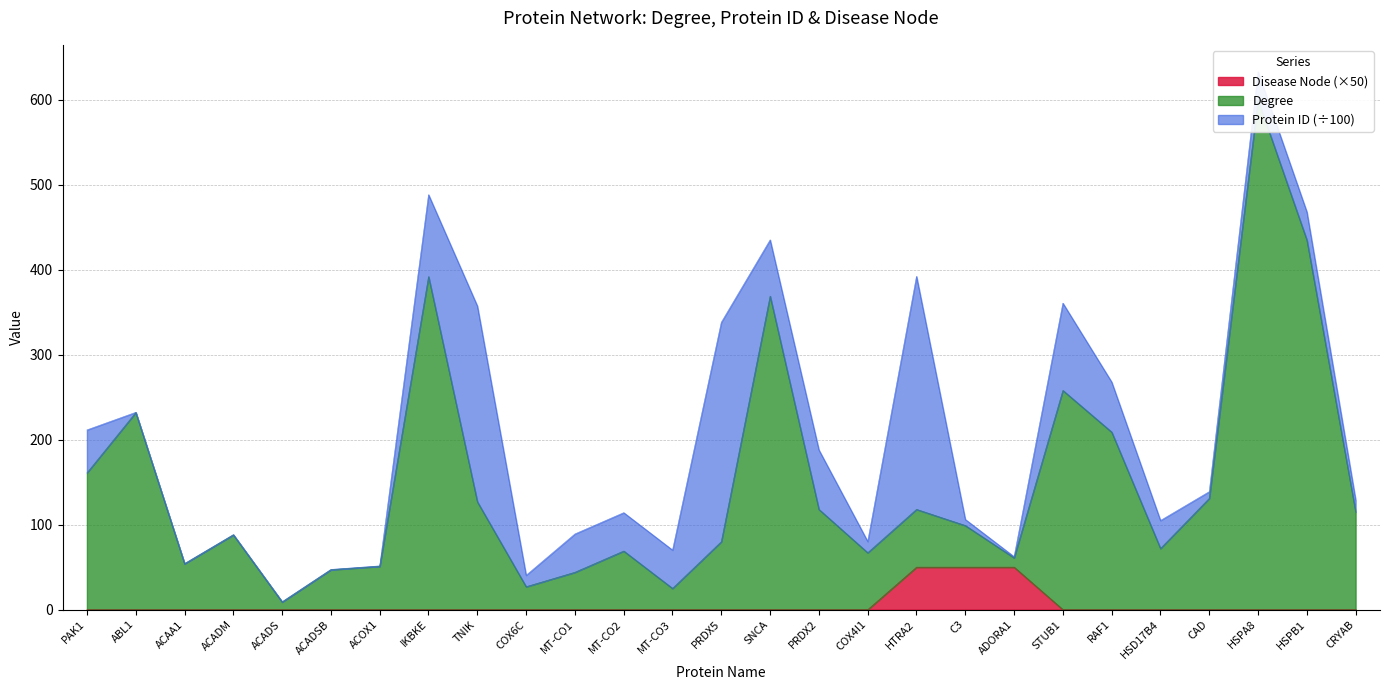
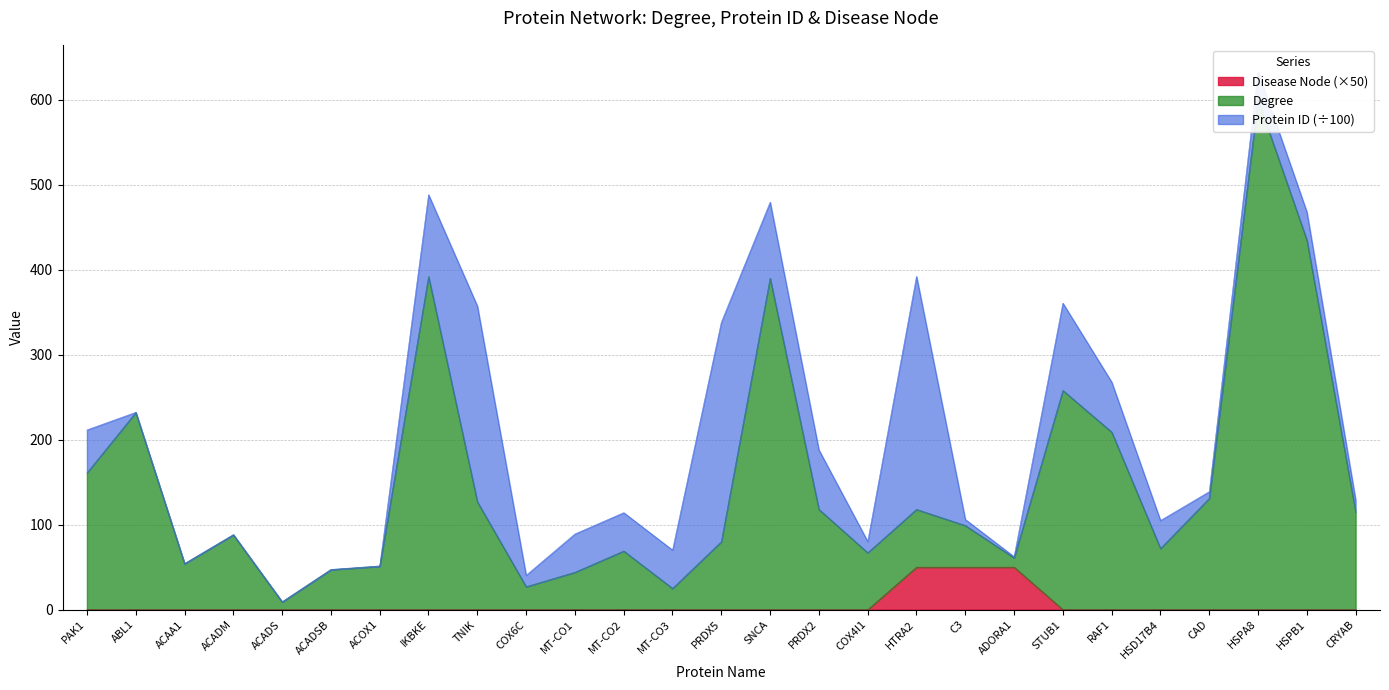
Degree, SNCA: 370 -> 390
Protein ID (÷100), SNCA: 70 -> 90
